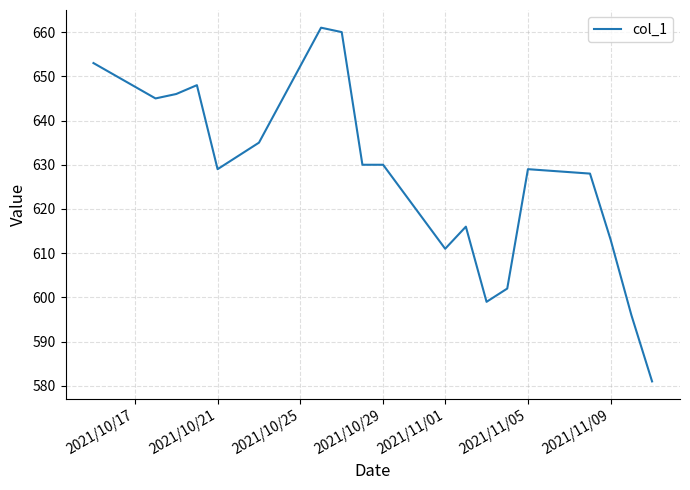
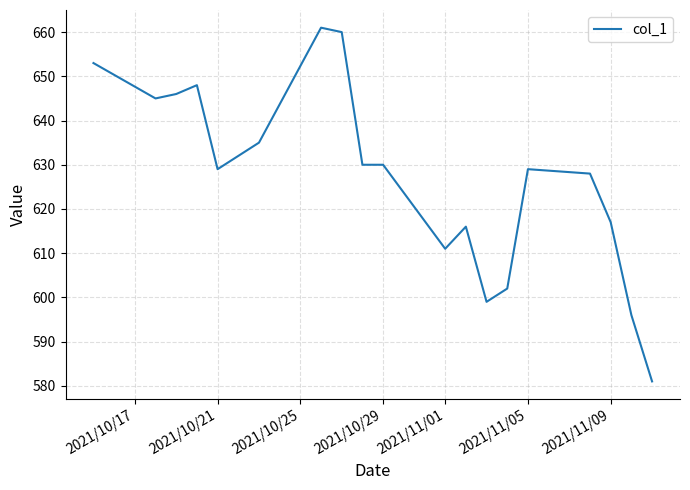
2021/11/09: 613 -> 617
